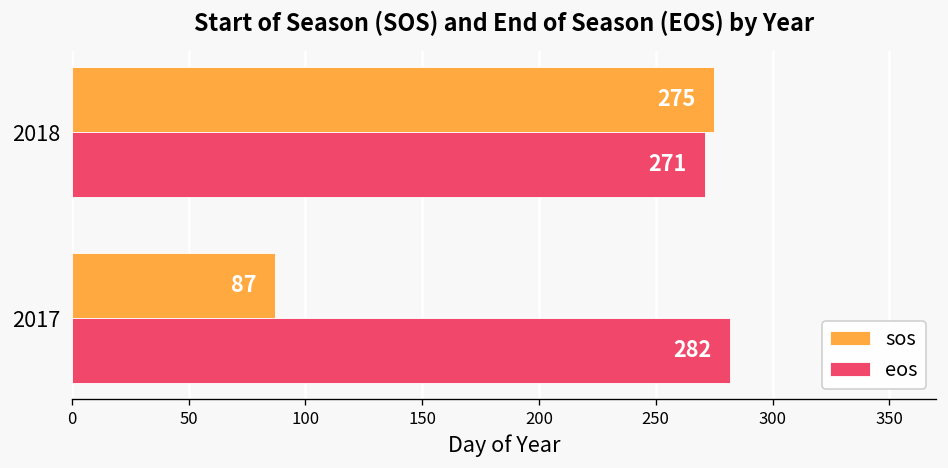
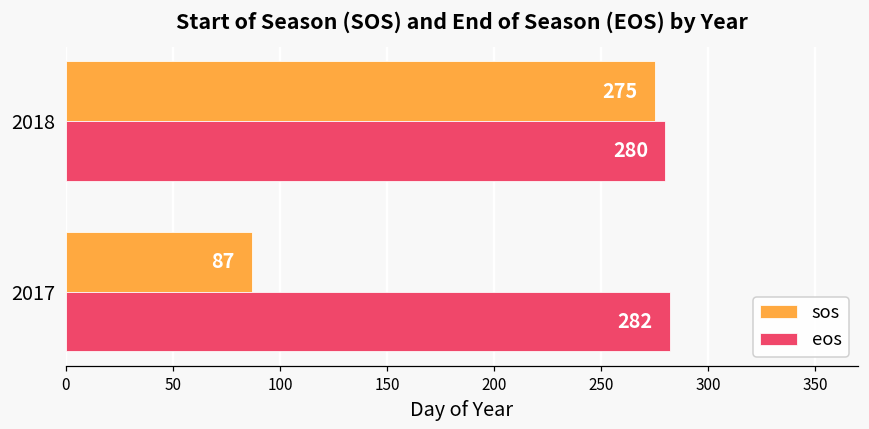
eos, 2018: 271 -> 280
